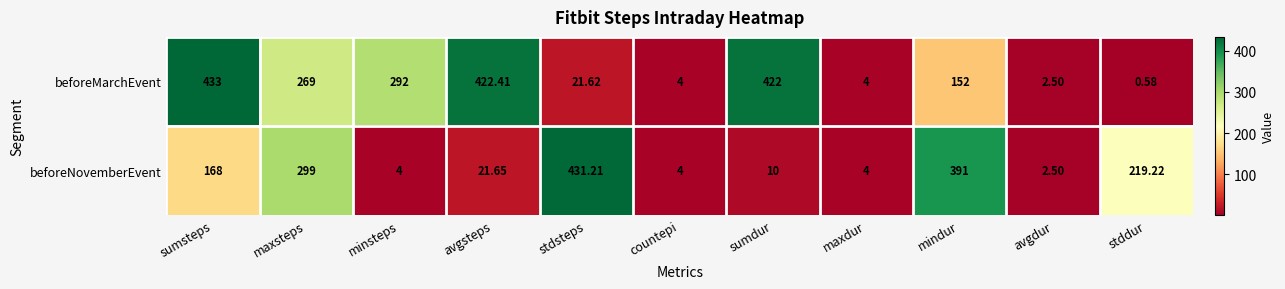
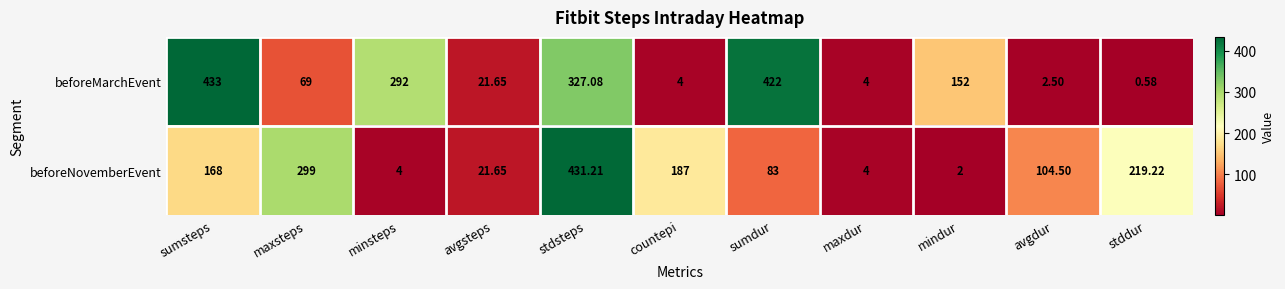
beforeMarchEvent, maxsteps: 269 -> 69
beforeMarchEvent, avgsteps: 422.41 -> 21.65
beforeMarchEvent, stdsteps: 21.62 -> 327.08
beforeNovemberEvent, countepi: 4 -> 187
beforeNovemberEvent, sumdur: 10 -> 83
beforeNovemberEvent, mindur: 391 -> 2
beforeNovemberEvent, avgdur: 2.50 -> 104.50
